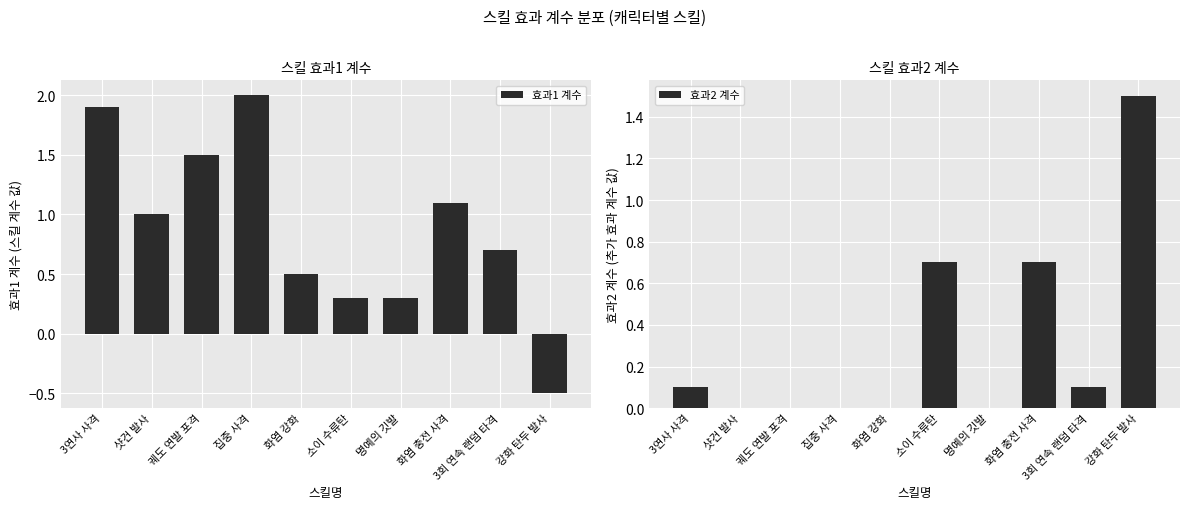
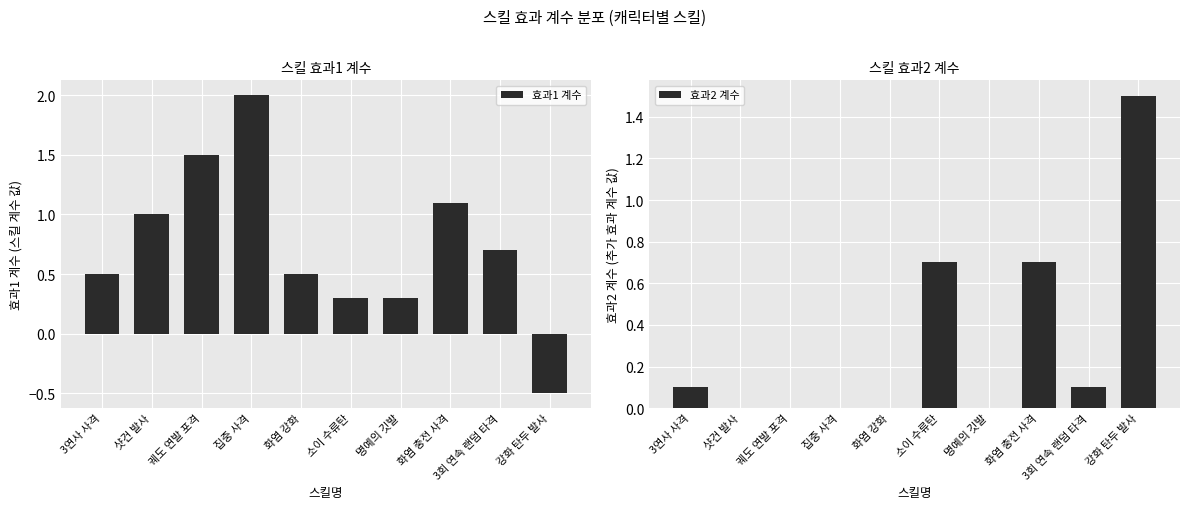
스킬 효과1 계수, 3연사 사격: 1.9 -> 0.5
